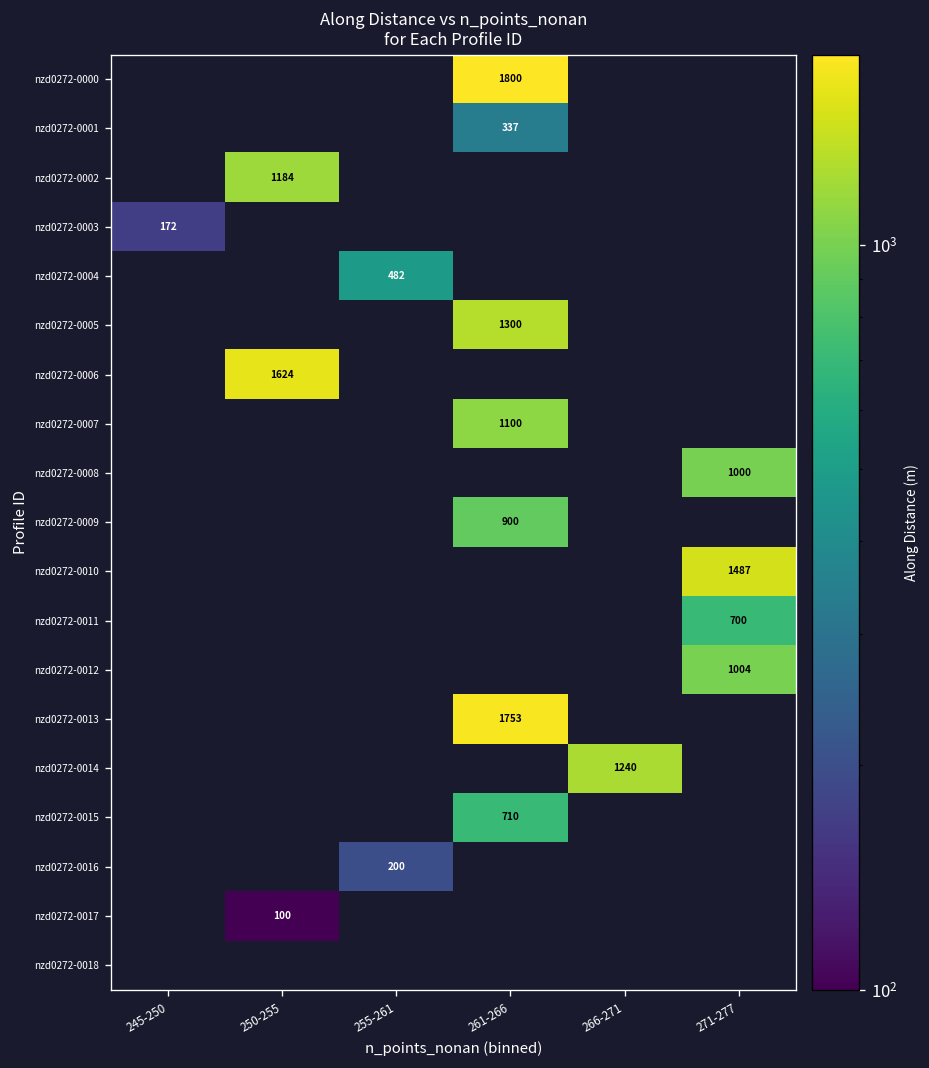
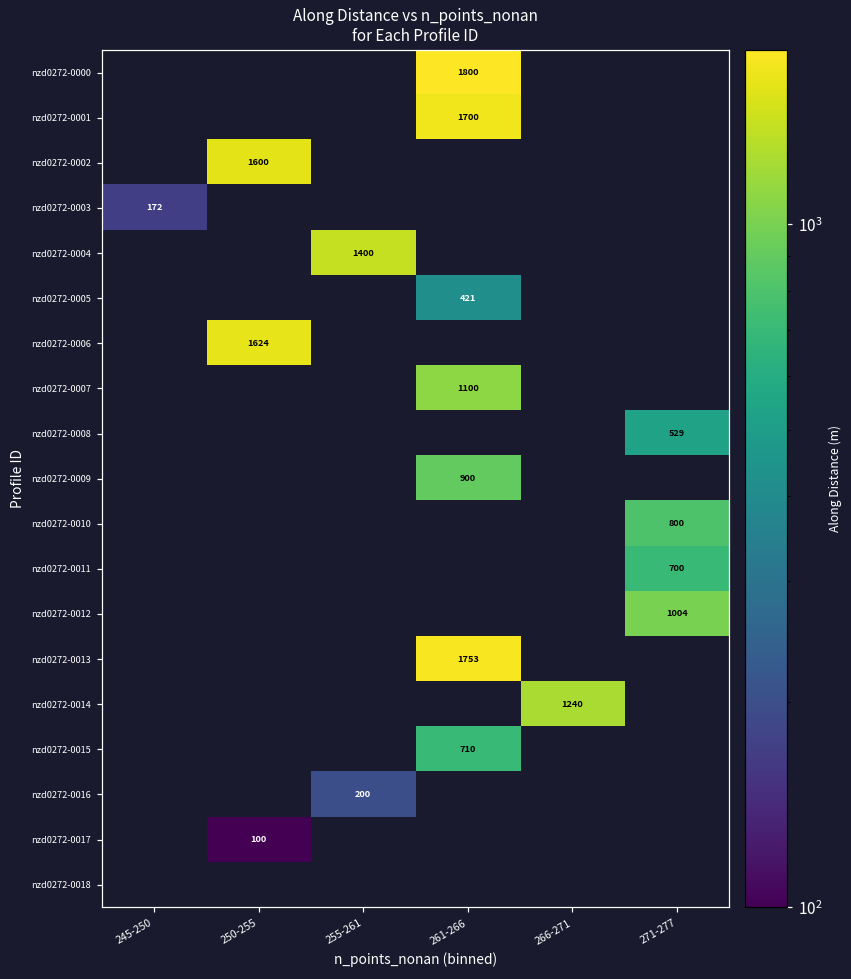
nzd0272-0001, 261-266: 337 -> 1700
nzd0272-0002, 250-255: 1184 -> 1600
nzd0272-0004, 255-261: 482 -> 1400
nzd0272-0005, 261-266: 1300 -> 421
nzd0272-0008, 271-277: 1000 -> 529
nzd0272-0010, 271-277: 1487 -> 800
